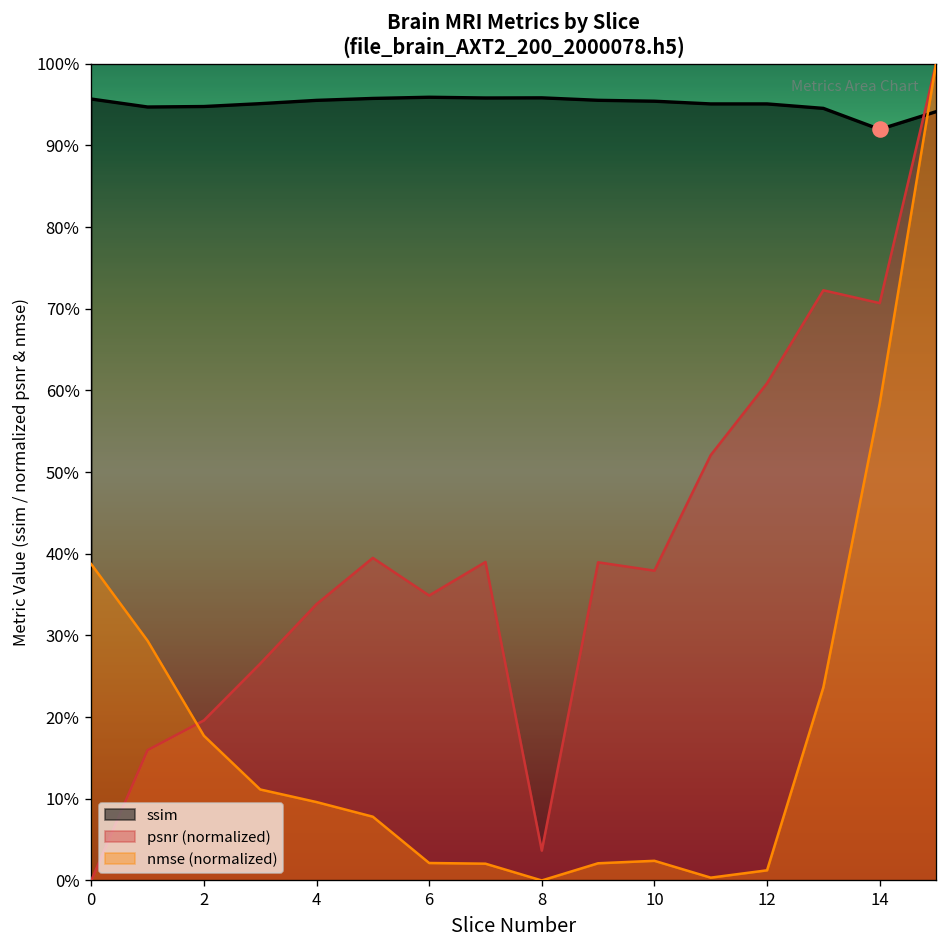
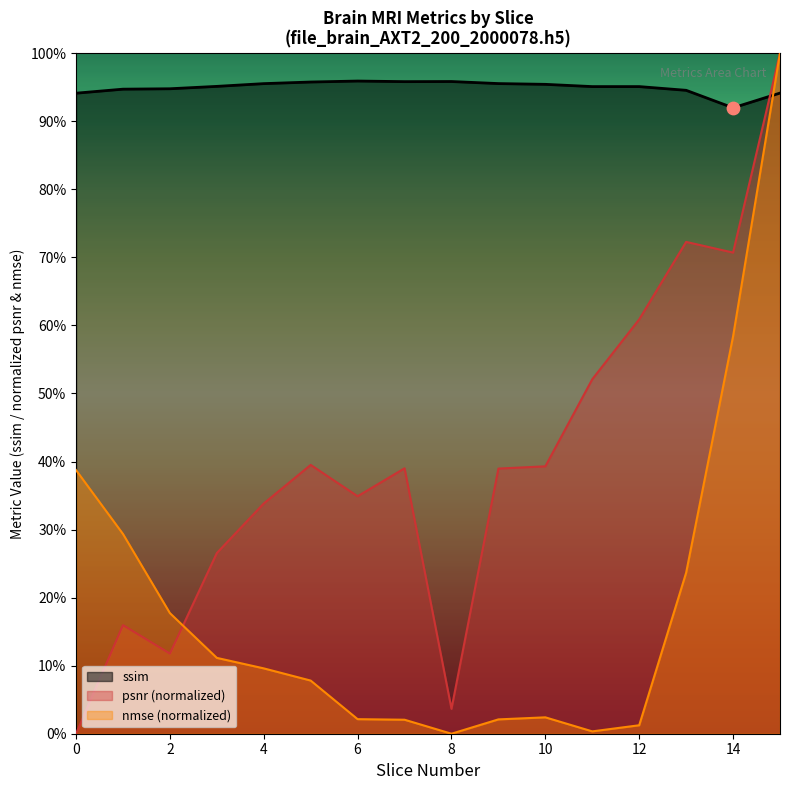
ssim, 0: 96% -> 94%
psnr (normalized), 2: 20% -> 12%
psnr (normalized), 10: 38% -> 39%
